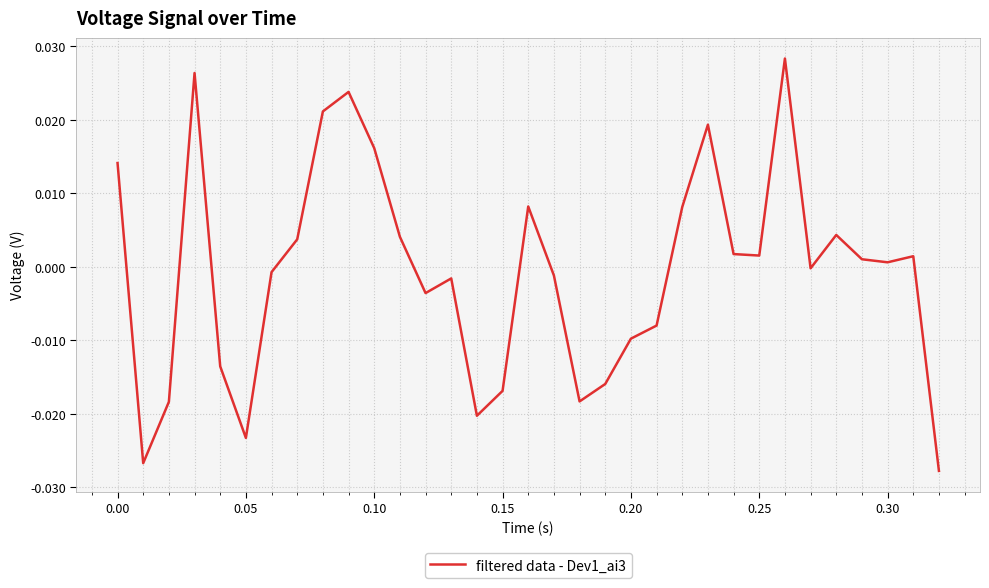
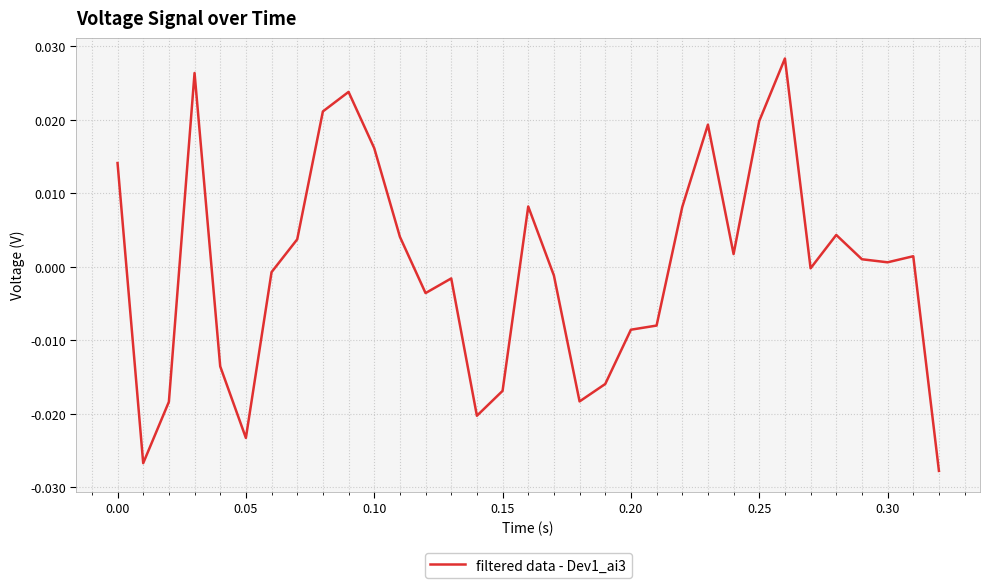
0.20: -0.010 -> -0.009
0.25: 0.002 -> 0.020
